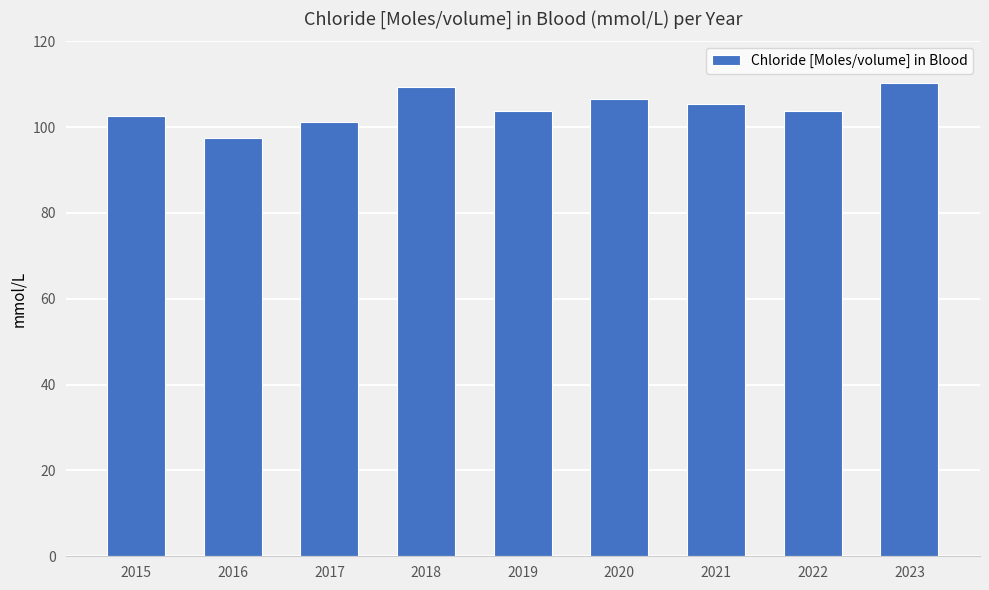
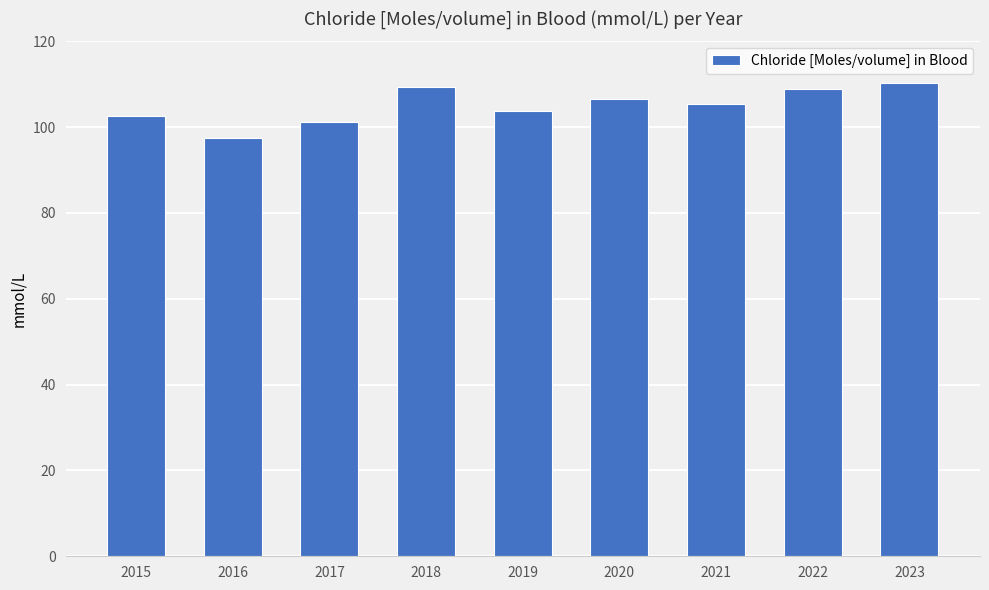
2022: 104 -> 109
